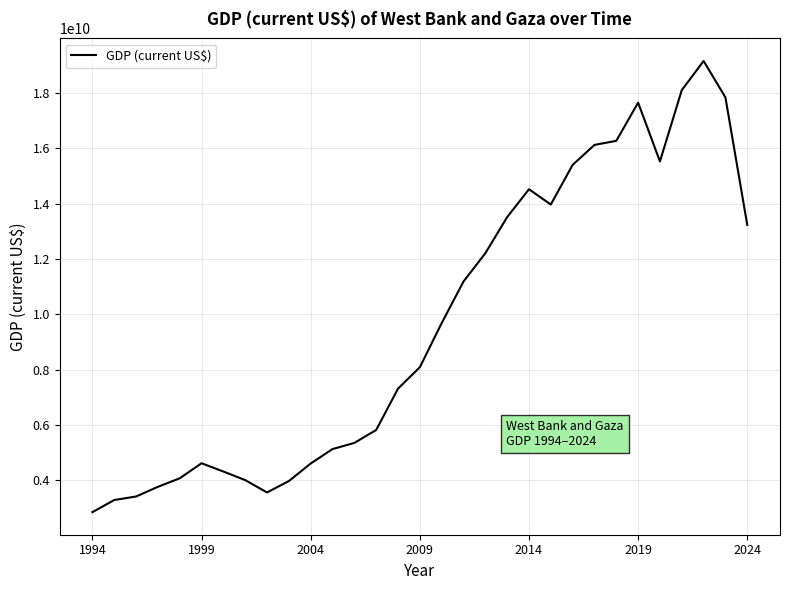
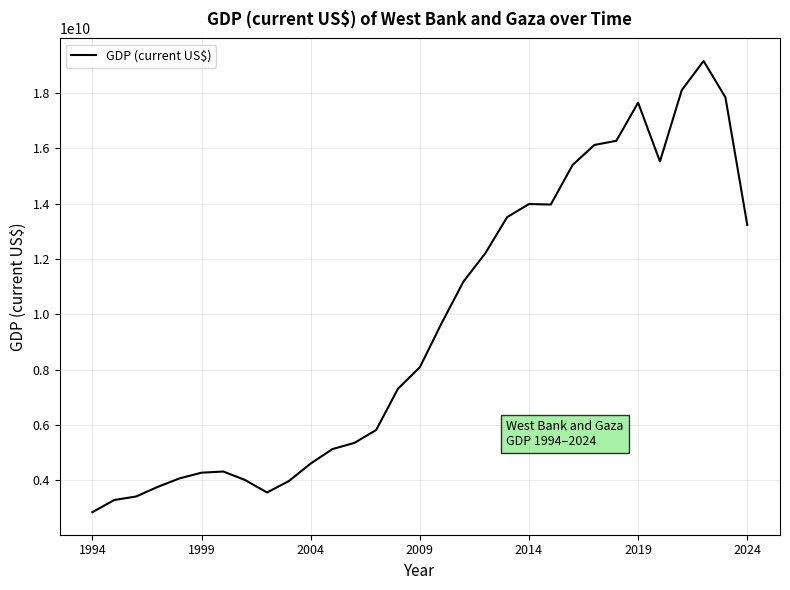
1999: 4600000000 -> 4300000000
2014: 14500000000 -> 14000000000
